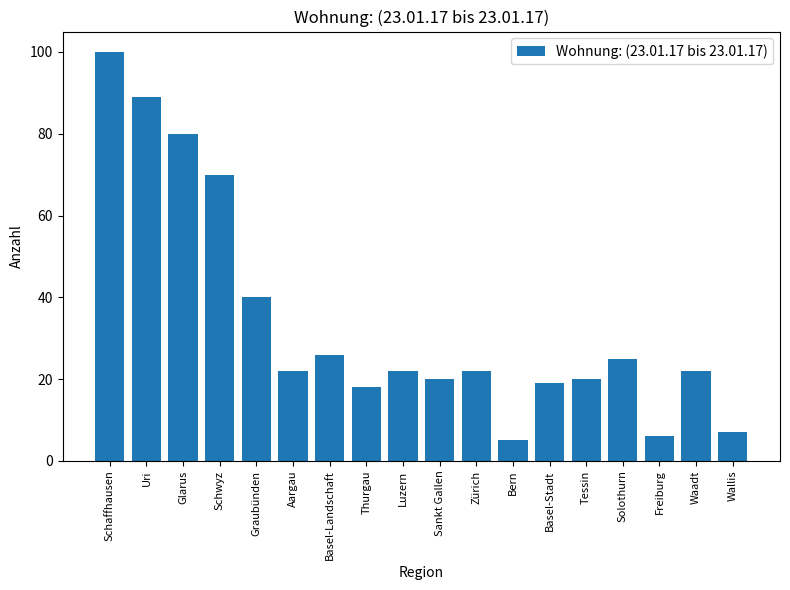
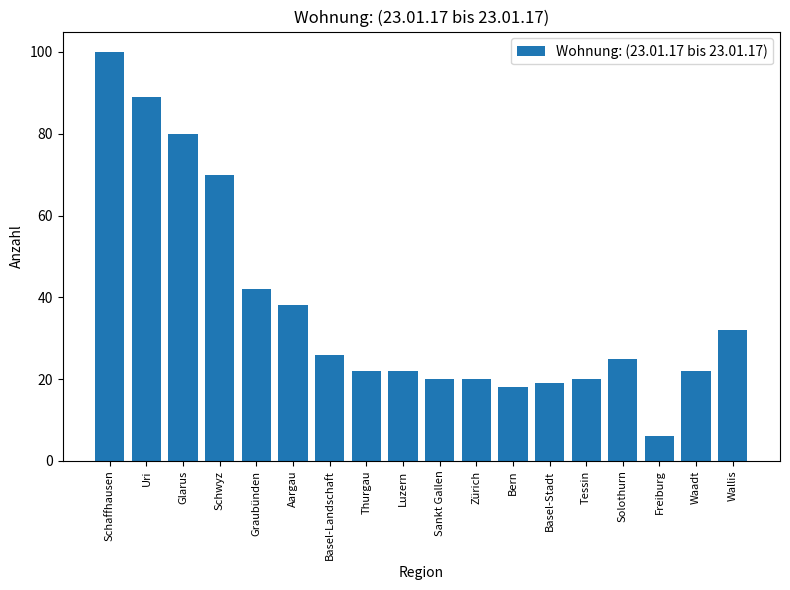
Graubünden: 40 -> 42
Aargau: 22 -> 38
Thurgau: 18 -> 22
Zürich: 22 -> 20
Bern: 5 -> 18
Wallis: 7 -> 32
